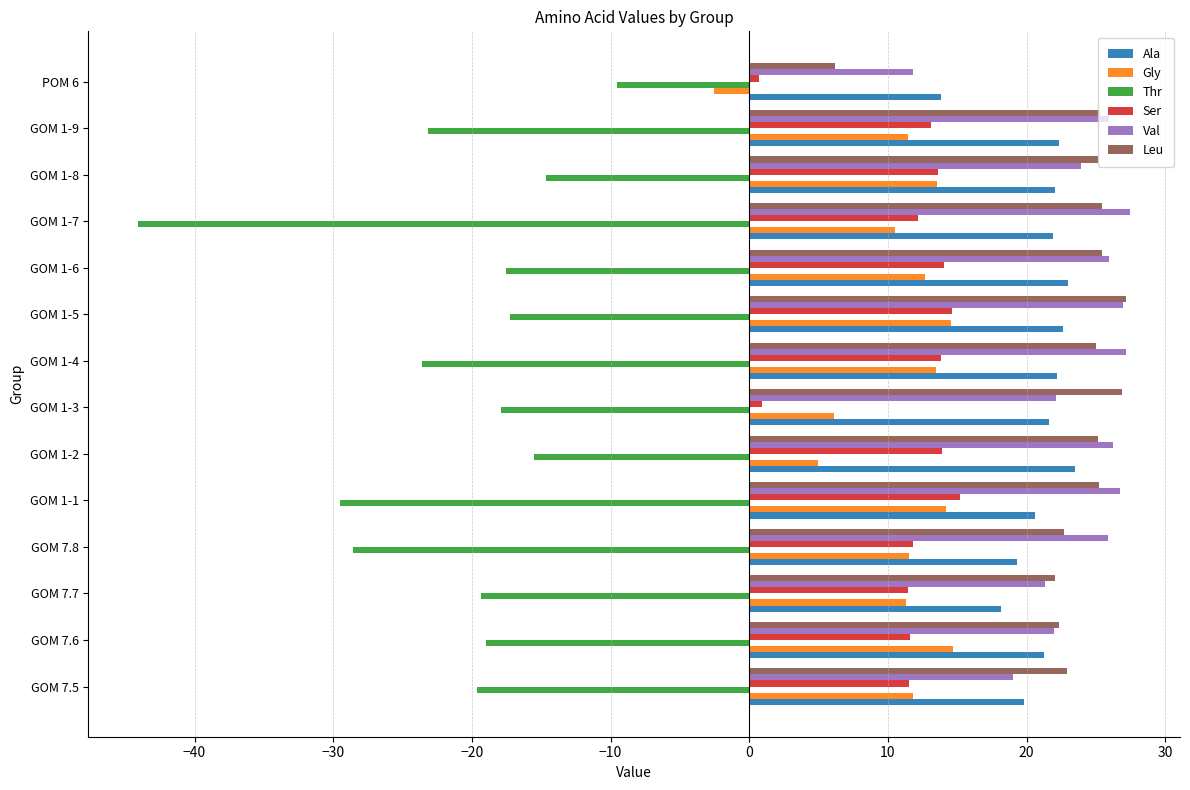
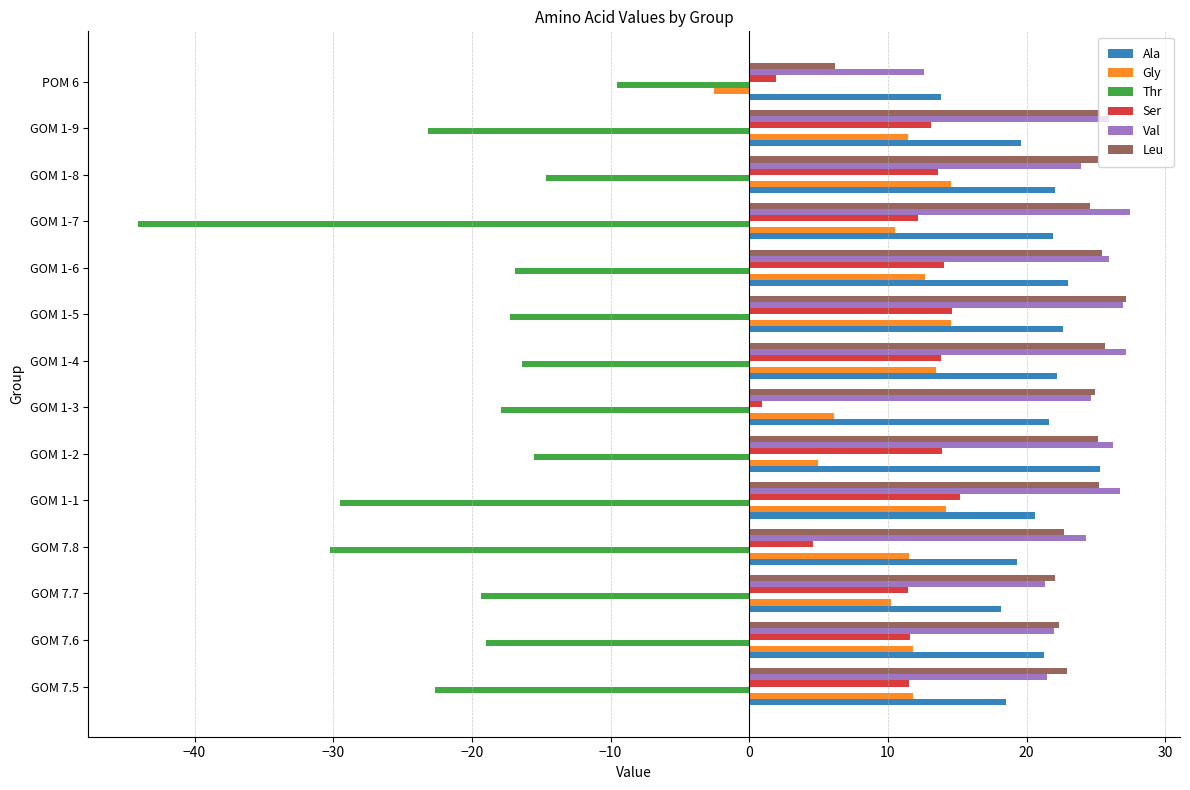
Val, POM 6: 11.8 -> 12.6
Ser, POM 6: 0.7 -> 1.9
Ala, GOM 1-9: 22.3 -> 19.6
Gly, GOM 1-8: 13.6 -> 14.6
Leu, GOM 1-7: 25.4 -> 24.5
Thr, GOM 1-6: -17.5 -> -16.9
Leu, GOM 1-4: 25.0 -> 25.7
Thr, GOM 1-4: -23.6 -> -16.4
Leu, GOM 1-3: 26.9 -> 24.9
Val, GOM 1-3: 22.1 -> 24.7
Ala, GOM 1-2: 23.5 -> 25.3
Val, GOM 7.8: 25.8 -> 24.3
Ser, GOM 7.8: 11.8 -> 4.6
Thr, GOM 7.8: -28.6 -> -30.2
Gly, GOM 7.7: 11.3 -> 10.2
Gly, GOM 7.6: 14.7 -> 11.8
Val, GOM 7.5: 19.0 -> 21.5
Thr, GOM 7.5: -19.6 -> -22.6
Ala, GOM 7.5: 19.8 -> 18.5
